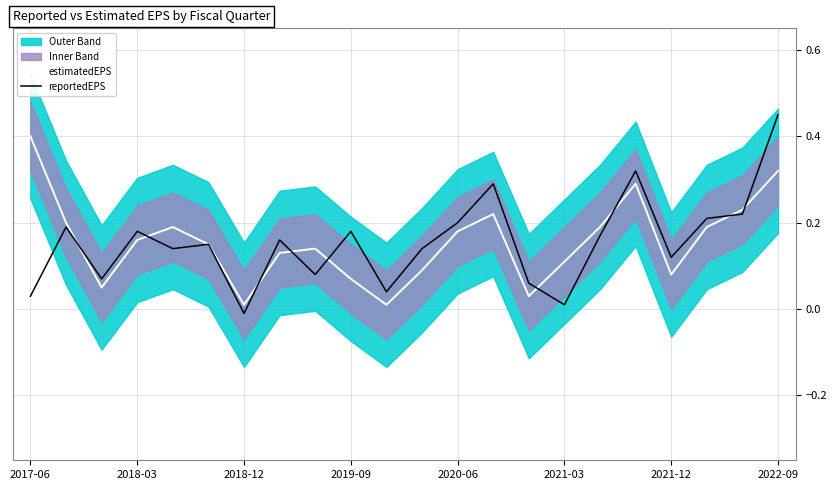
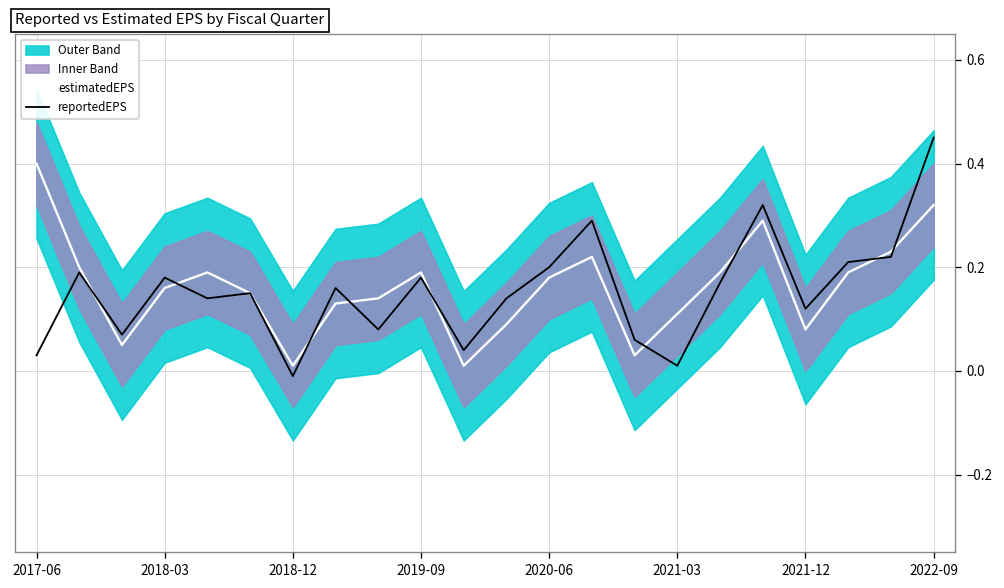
estimatedEPS, 2019-09: 0.07 -> 0.19
